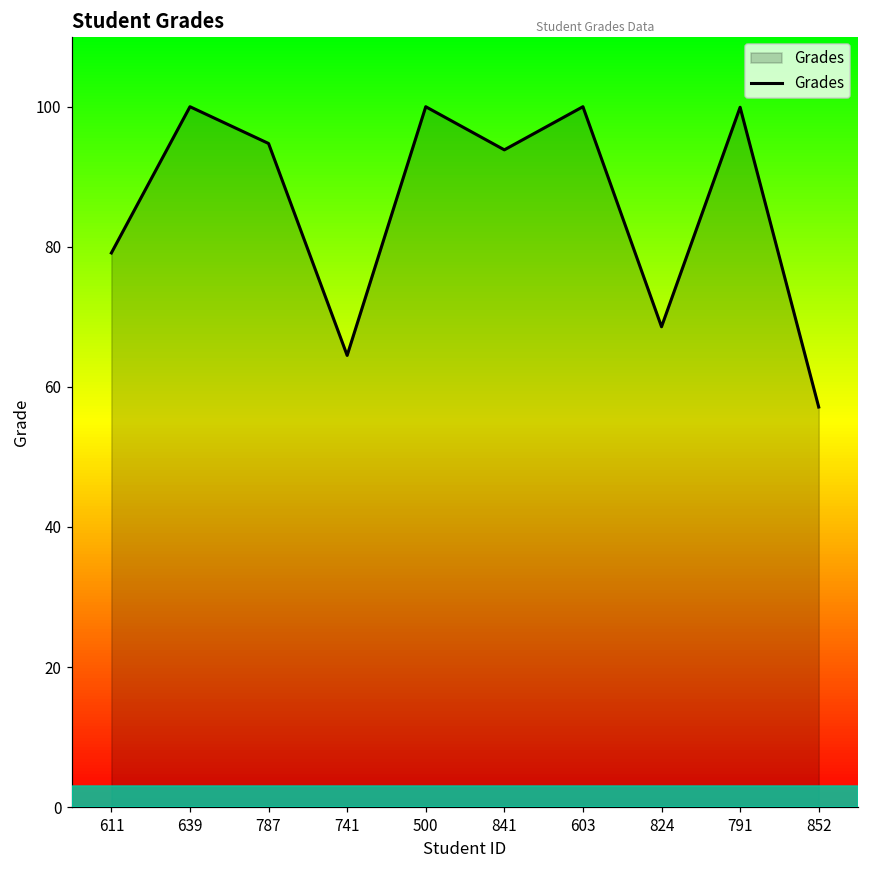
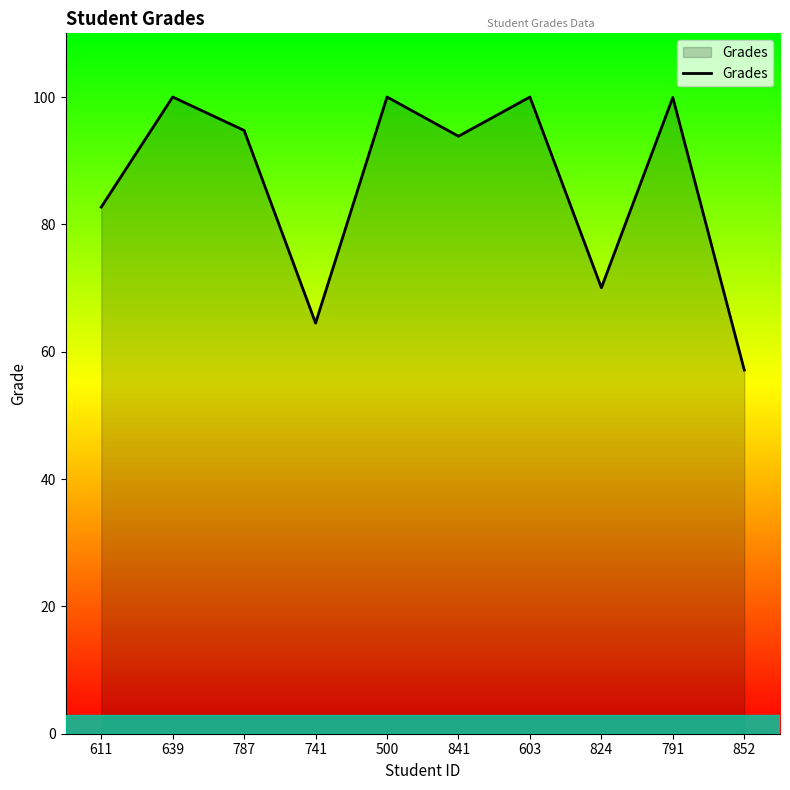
611: 79 -> 83
824: 69 -> 70
